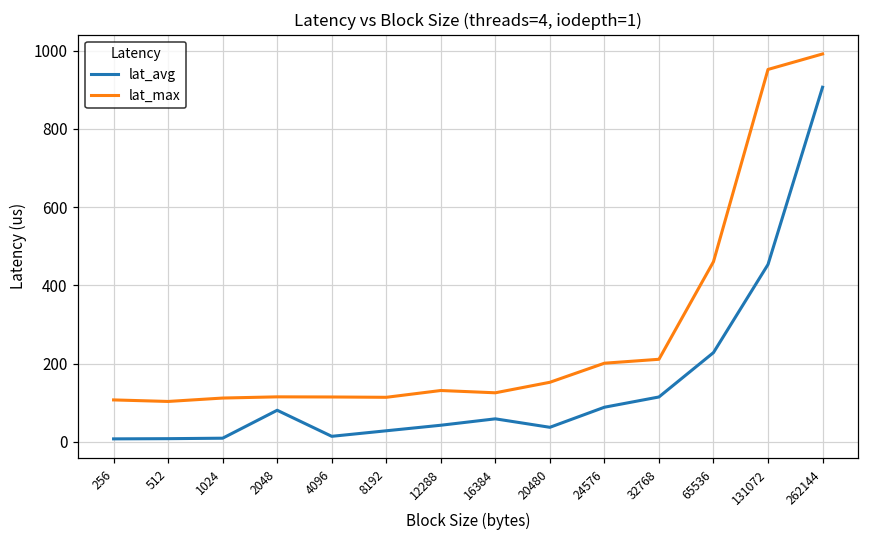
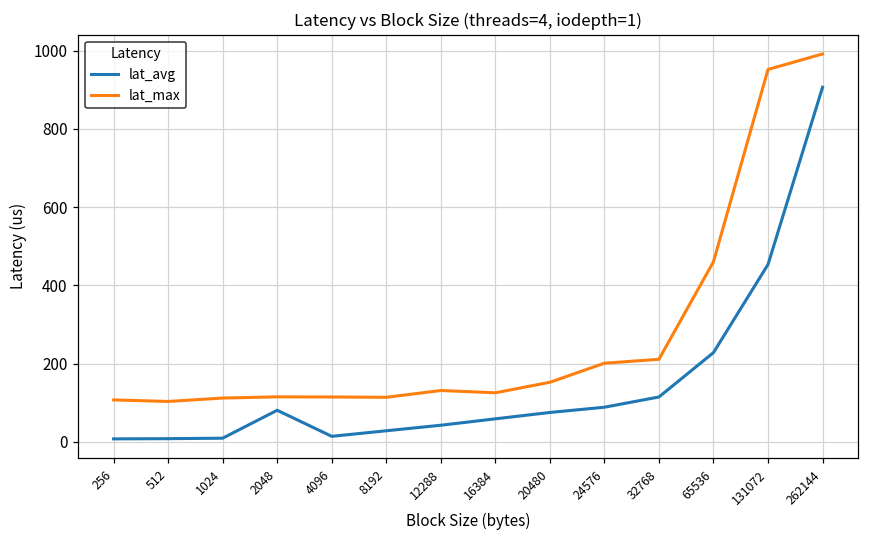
lat_avg, 20480: 40 -> 80
